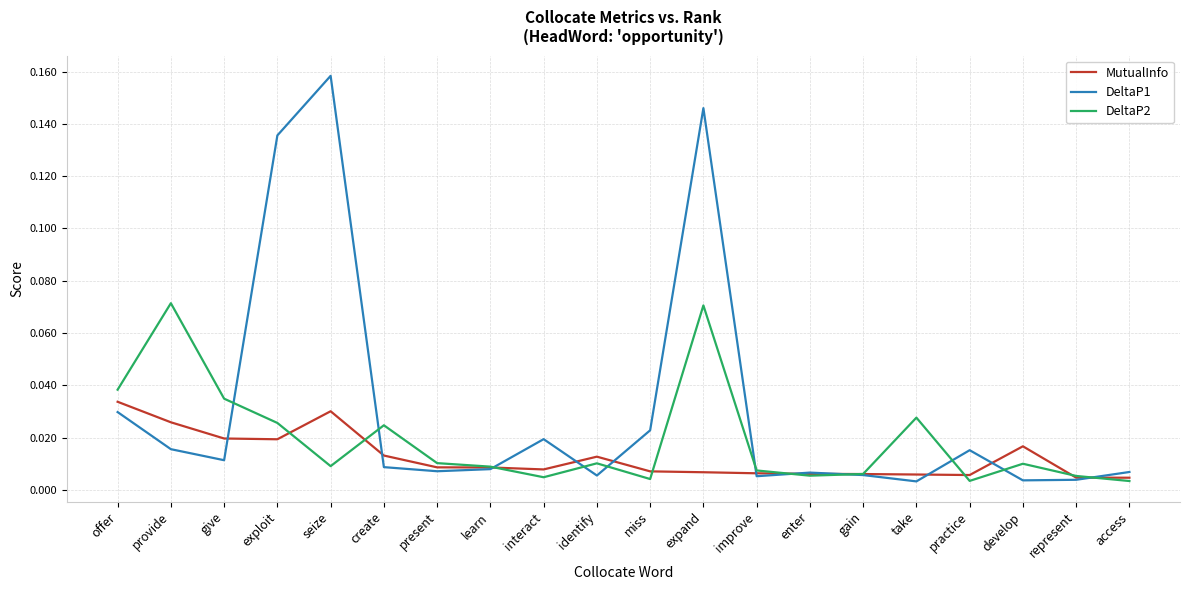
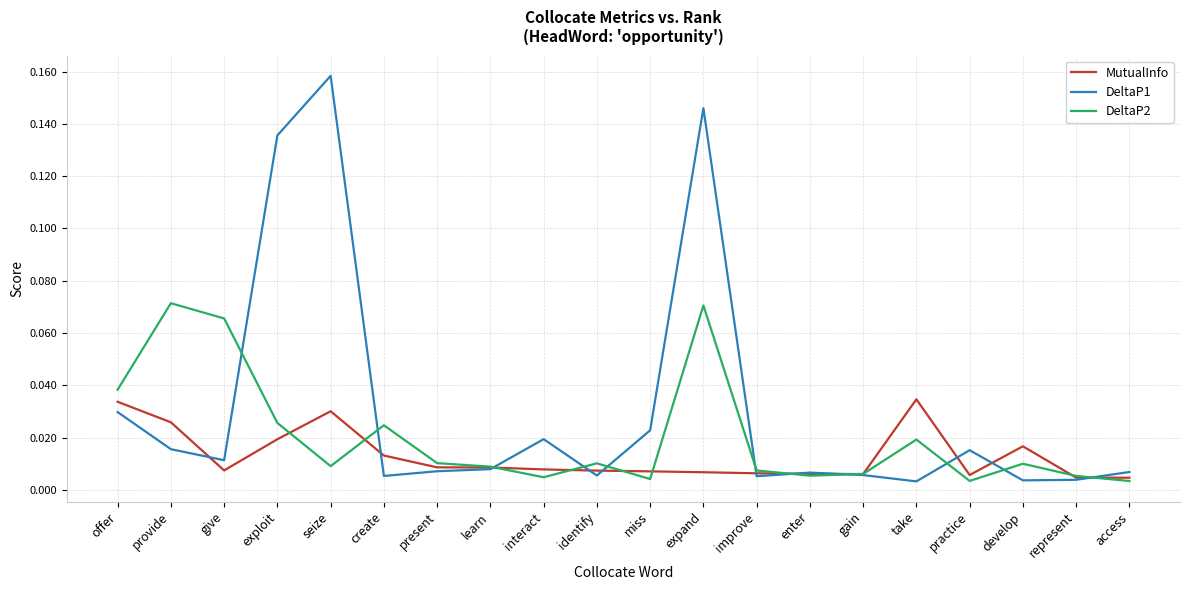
MutualInfo, give: 0.020 -> 0.007
DeltaP2, give: 0.035 -> 0.066
DeltaP1, create: 0.009 -> 0.005
MutualInfo, identify: 0.013 -> 0.007
MutualInfo, take: 0.006 -> 0.035
DeltaP2, take: 0.028 -> 0.019
